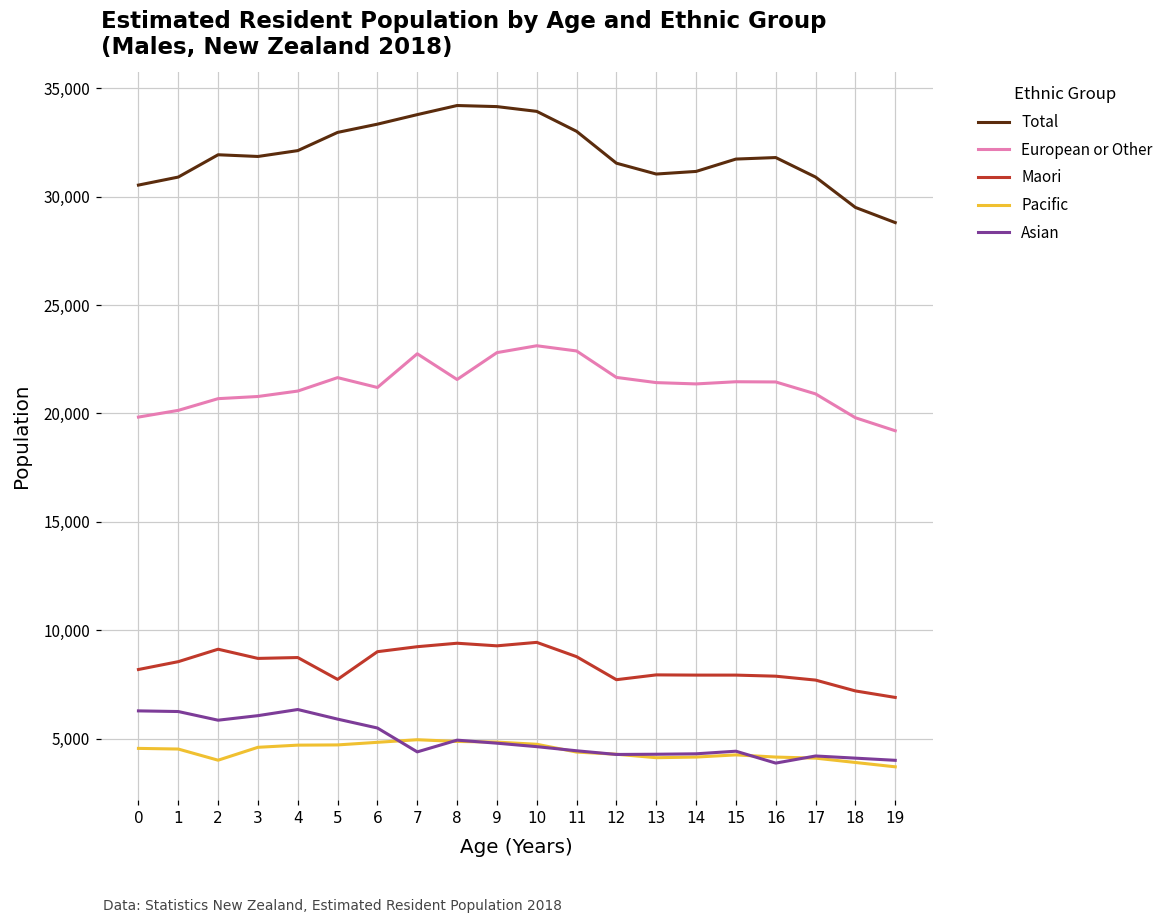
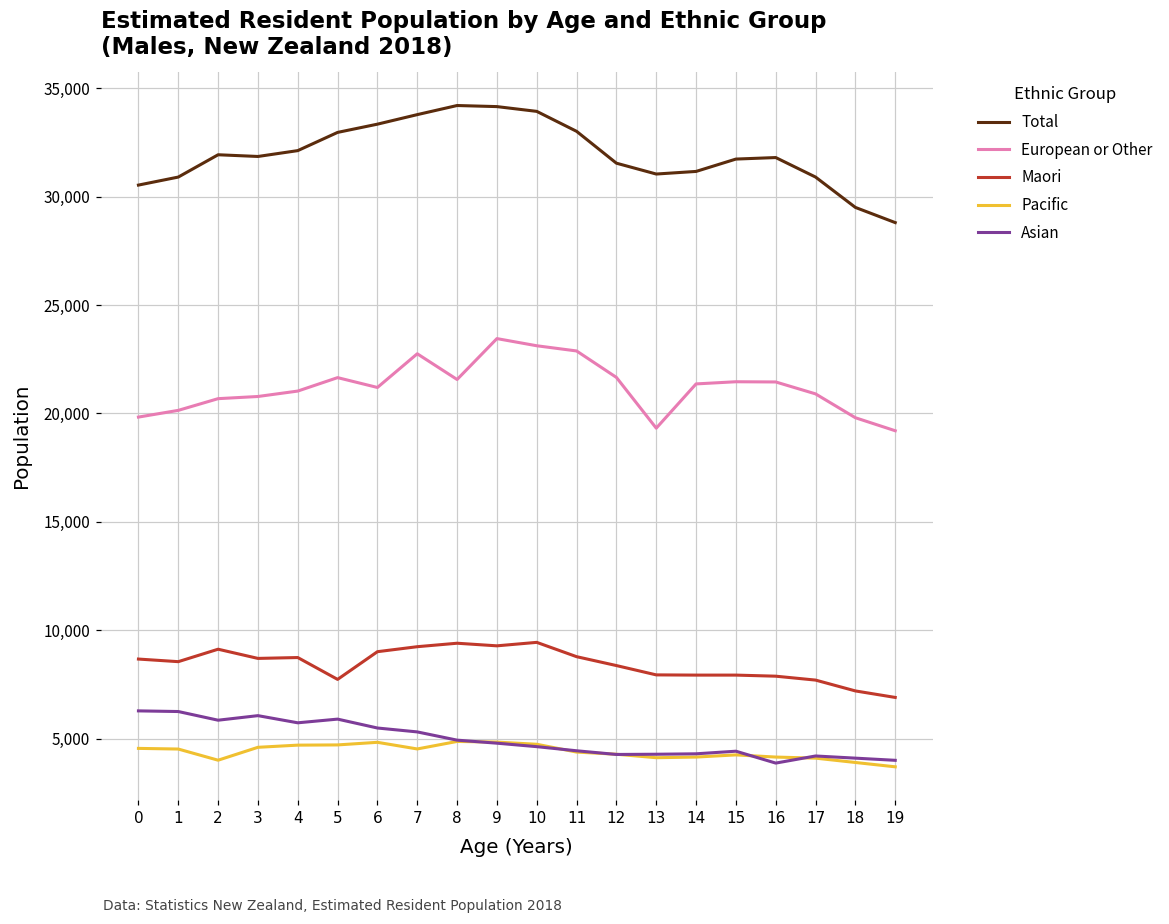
Maori, 0: 8,200 -> 8,700
Asian, 4: 6,300 -> 5,700
Pacific, 7: 5,000 -> 4,500
Asian, 7: 4,400 -> 5,300
European or Other, 9: 22,800 -> 23,500
Maori, 12: 7,700 -> 8,400
European or Other, 13: 21,400 -> 19,300
